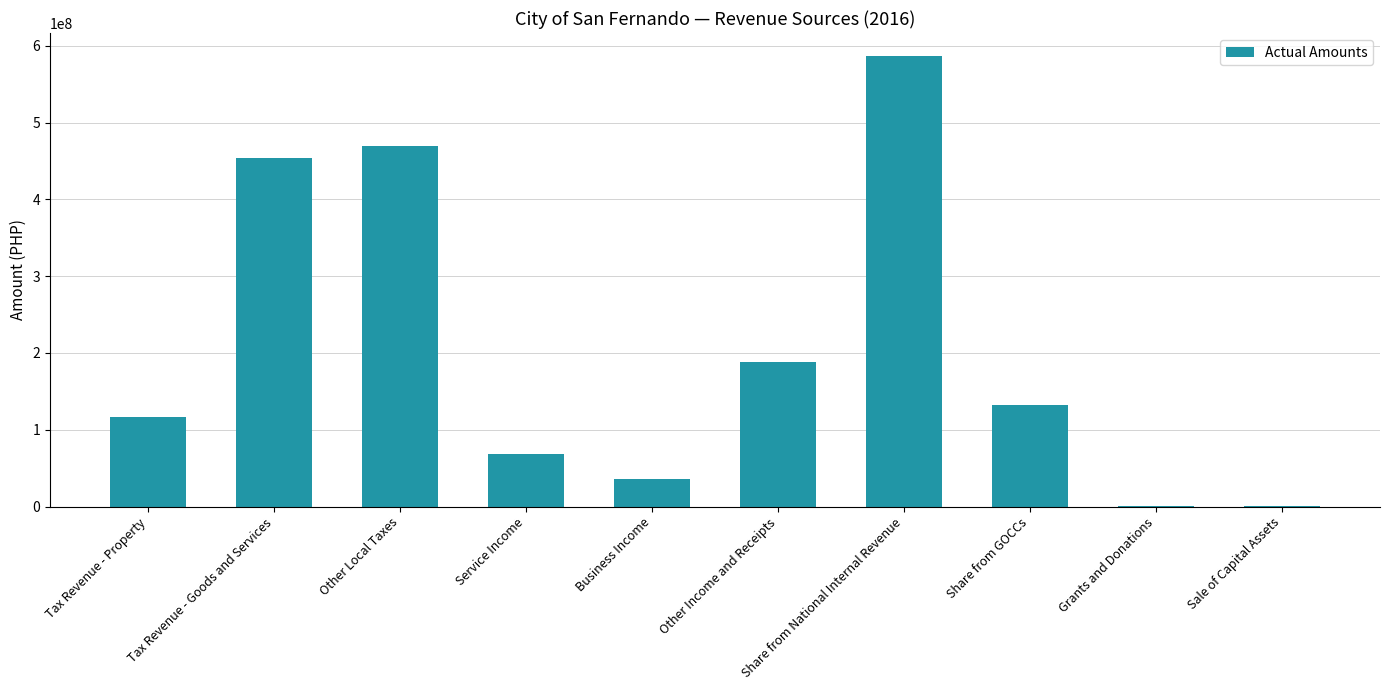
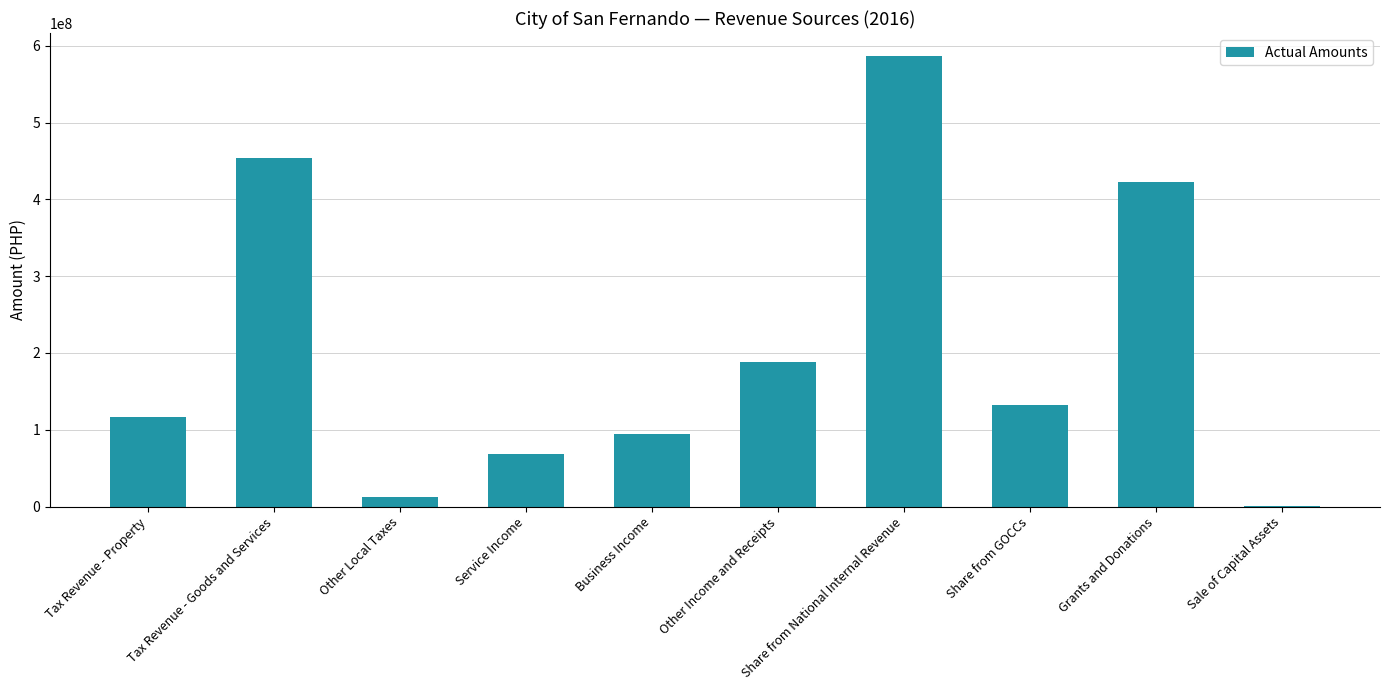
Other Local Taxes: 470000000 -> 10000000
Business Income: 40000000 -> 90000000
Grants and Donations: 0 -> 420000000
